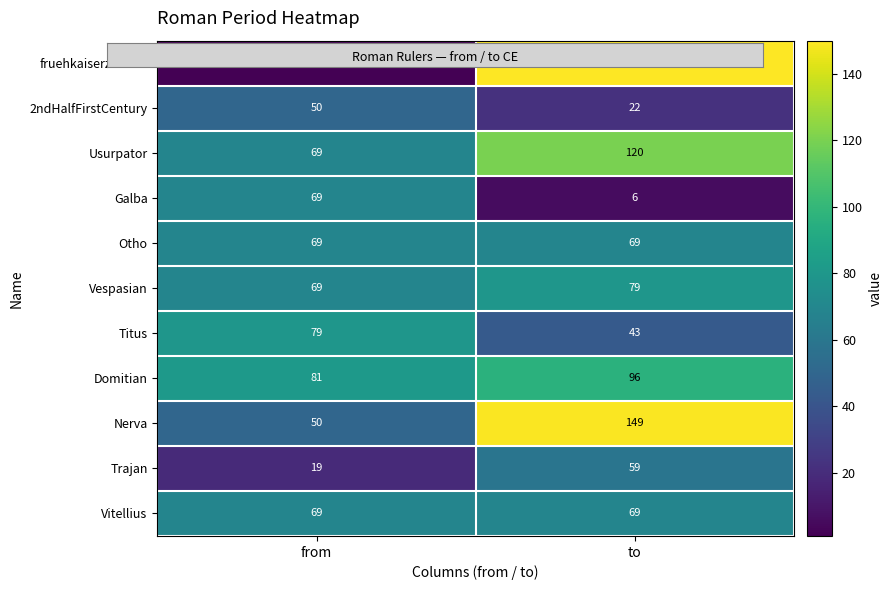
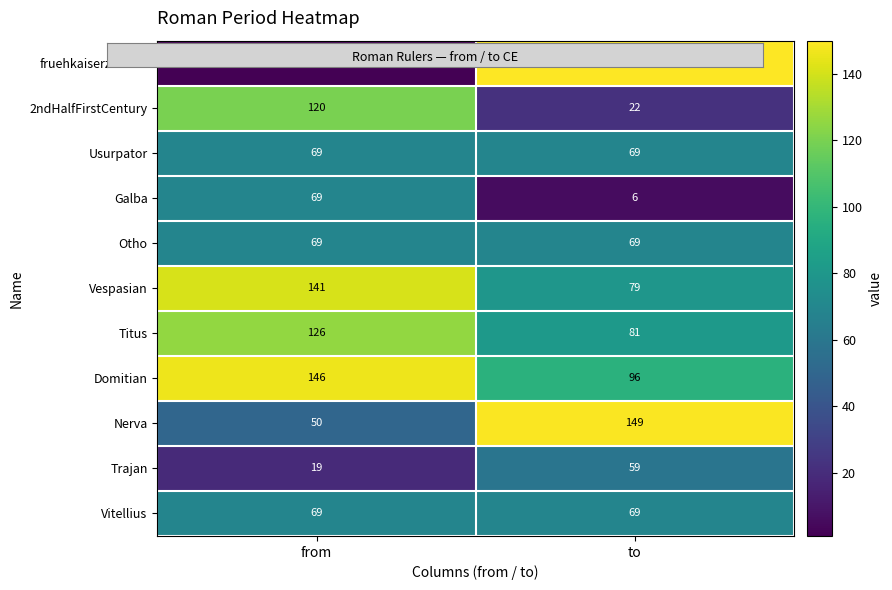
2ndHalfFirstCentury, from: 50 -> 120
Usurpator, to: 120 -> 69
Vespasian, from: 69 -> 141
Titus, from: 79 -> 126
Titus, to: 43 -> 81
Domitian, from: 81 -> 146
